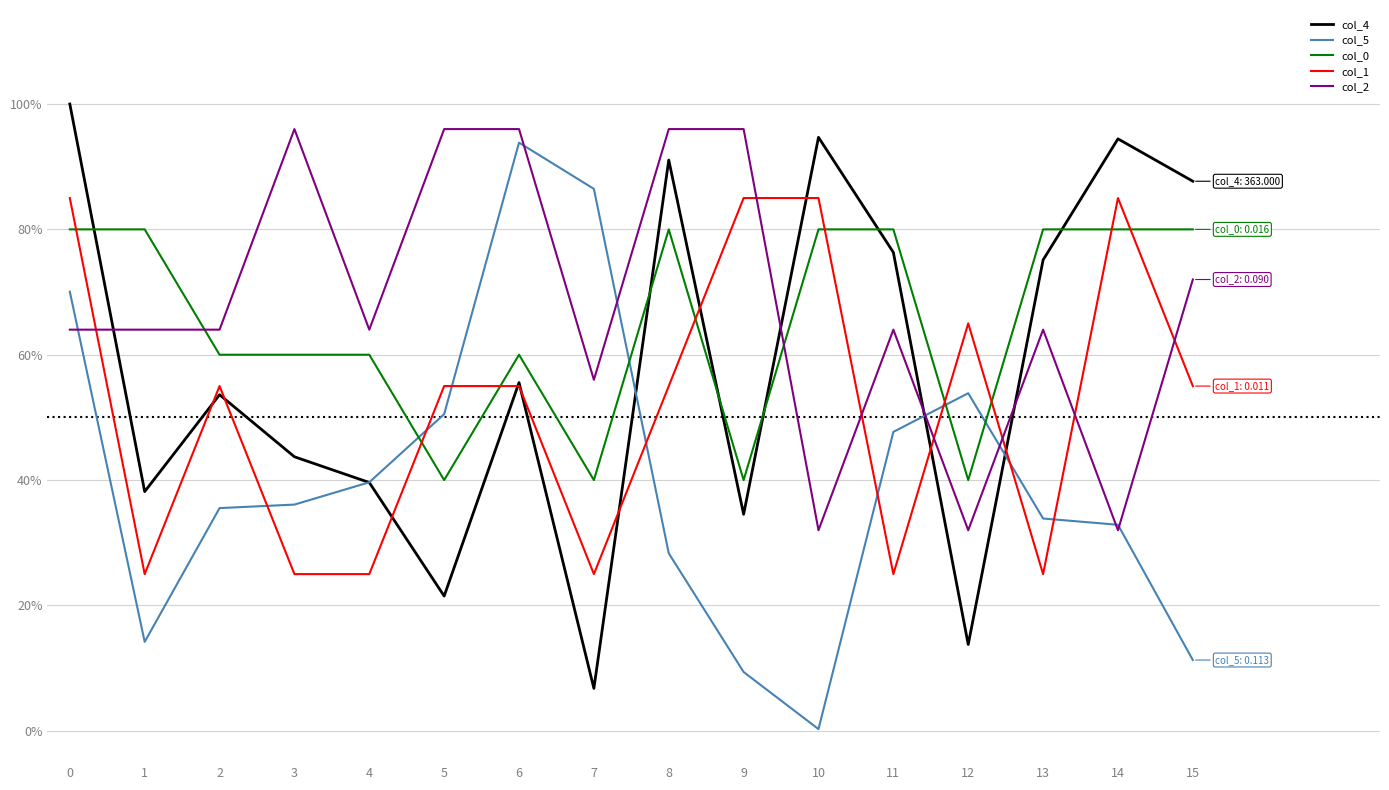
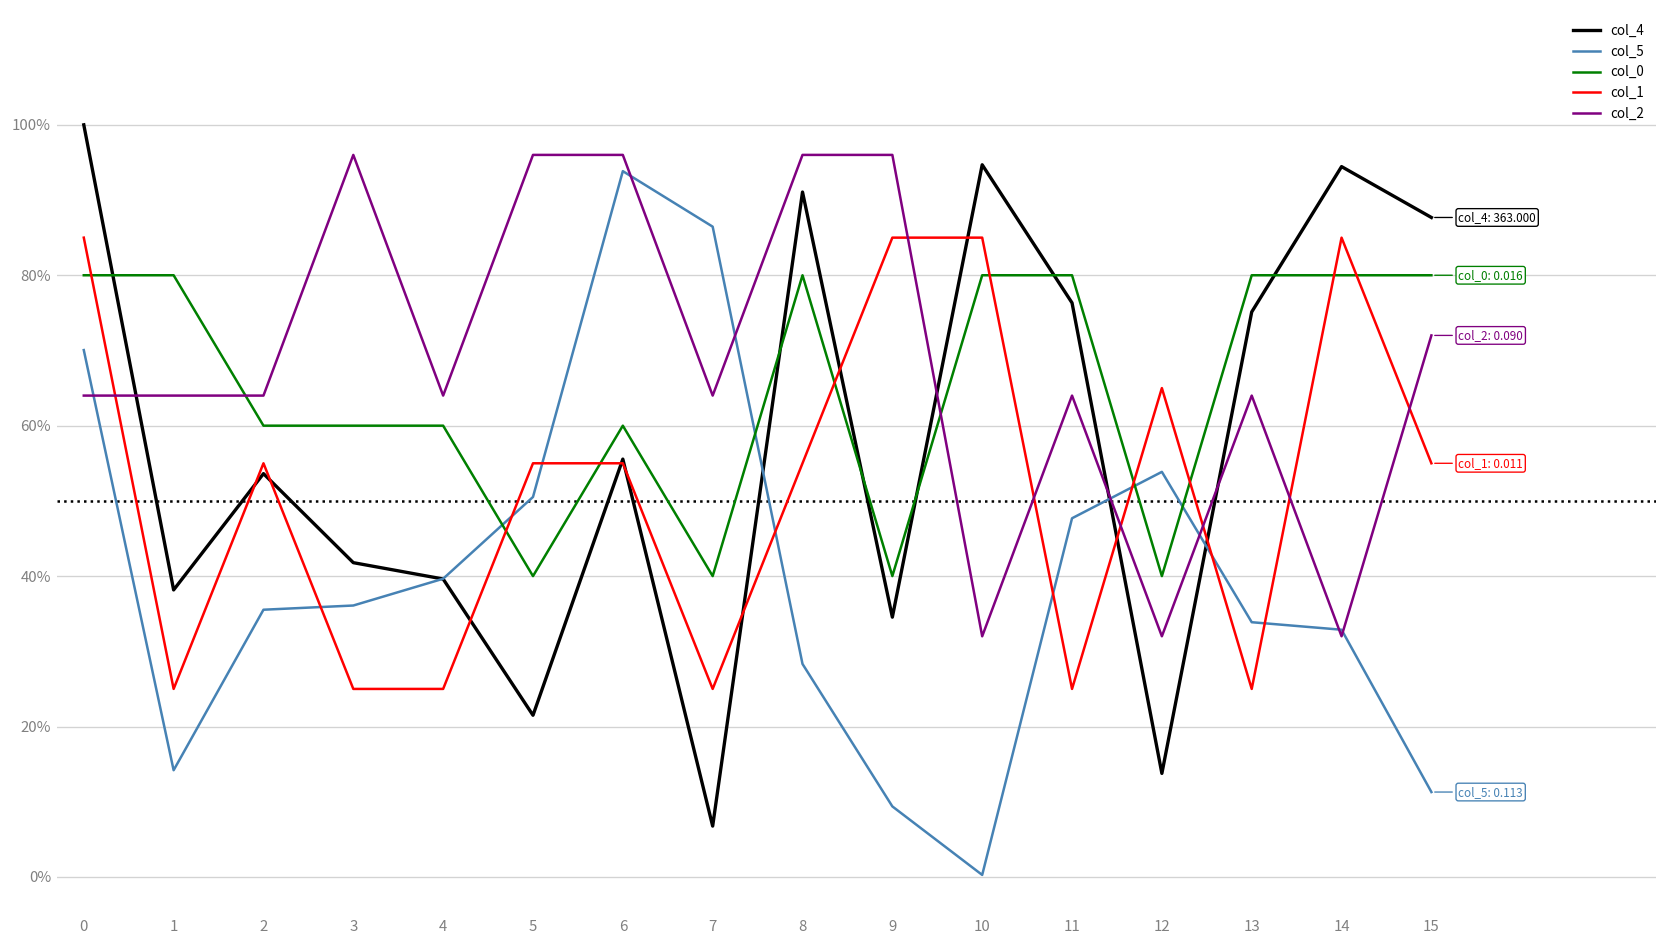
col_4, 3: 44% -> 42%
col_2, 7: 56% -> 64%
